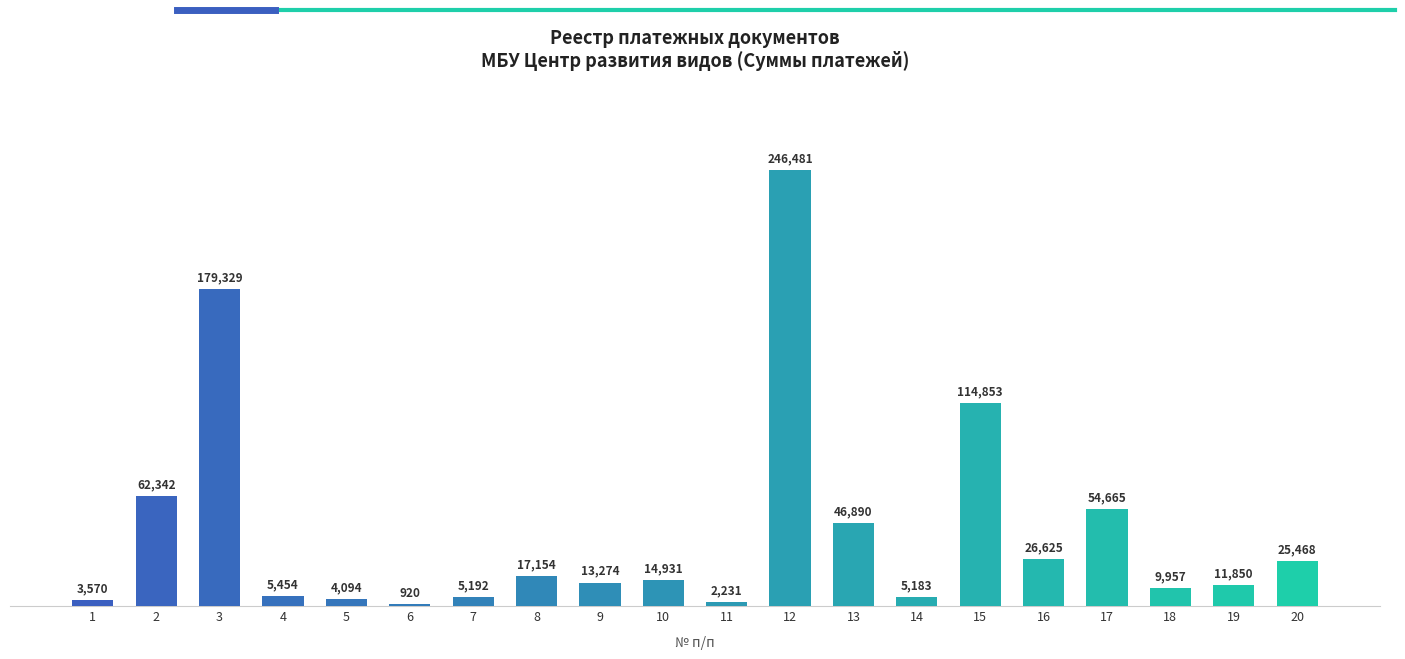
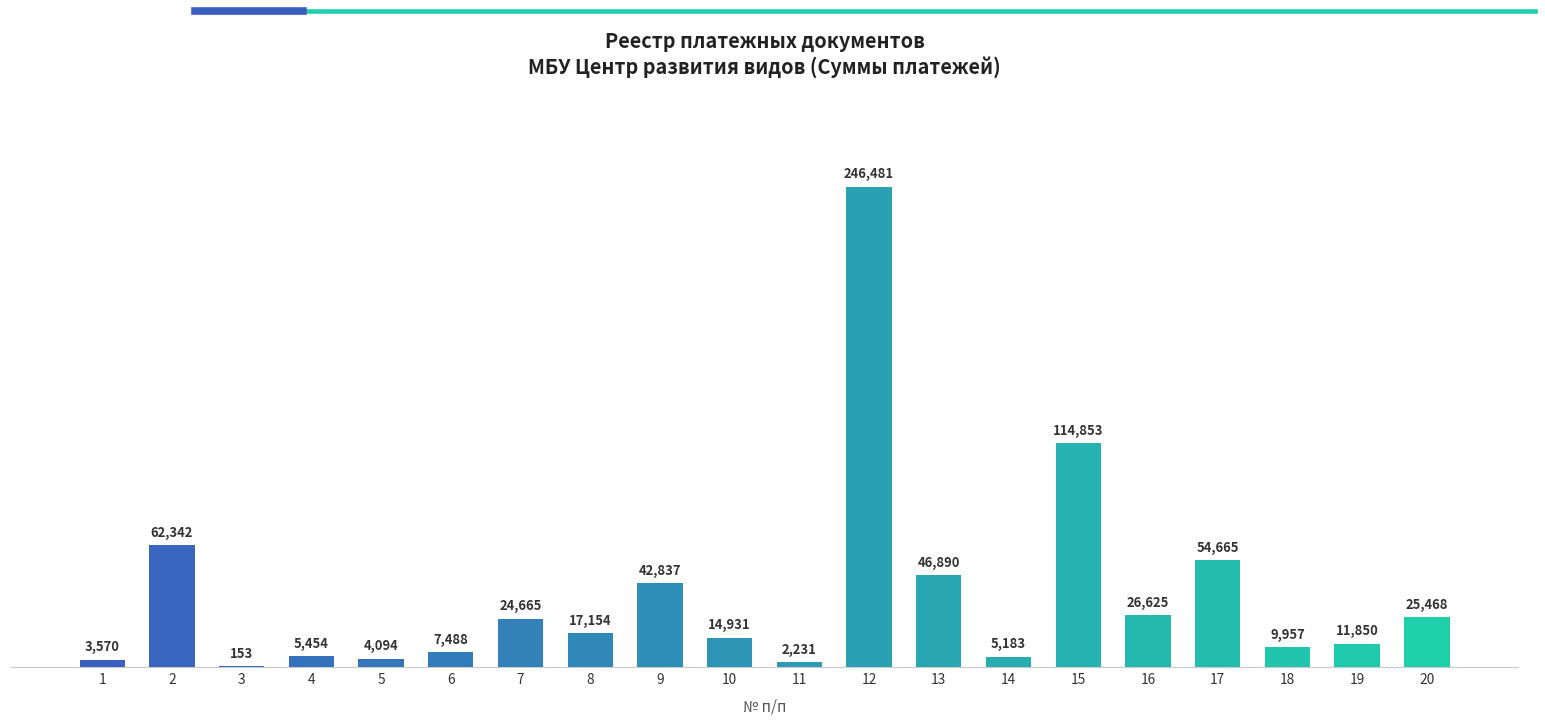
3: 179,329 -> 153
6: 920 -> 7,488
7: 5,192 -> 24,665
9: 13,274 -> 42,837
